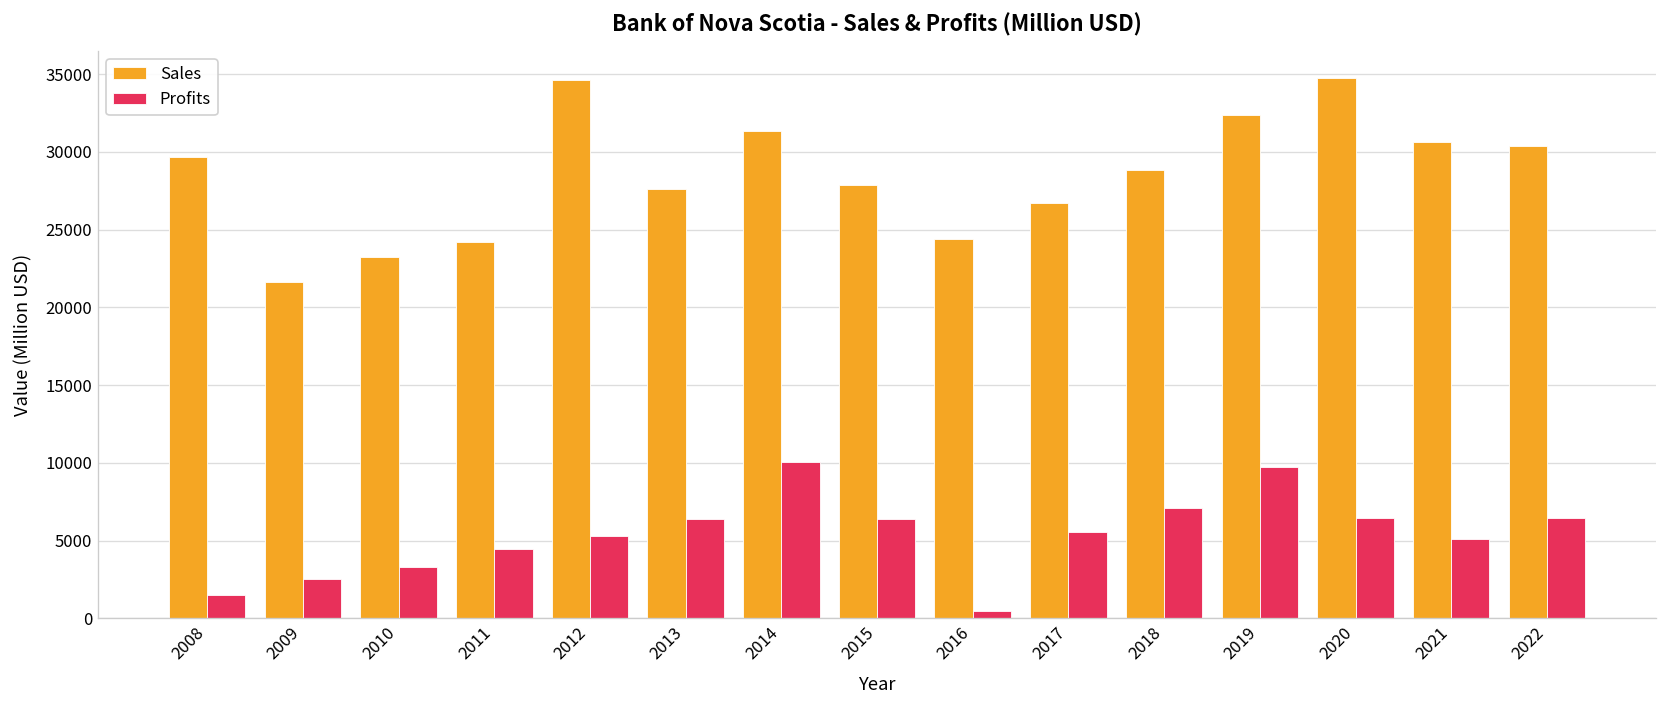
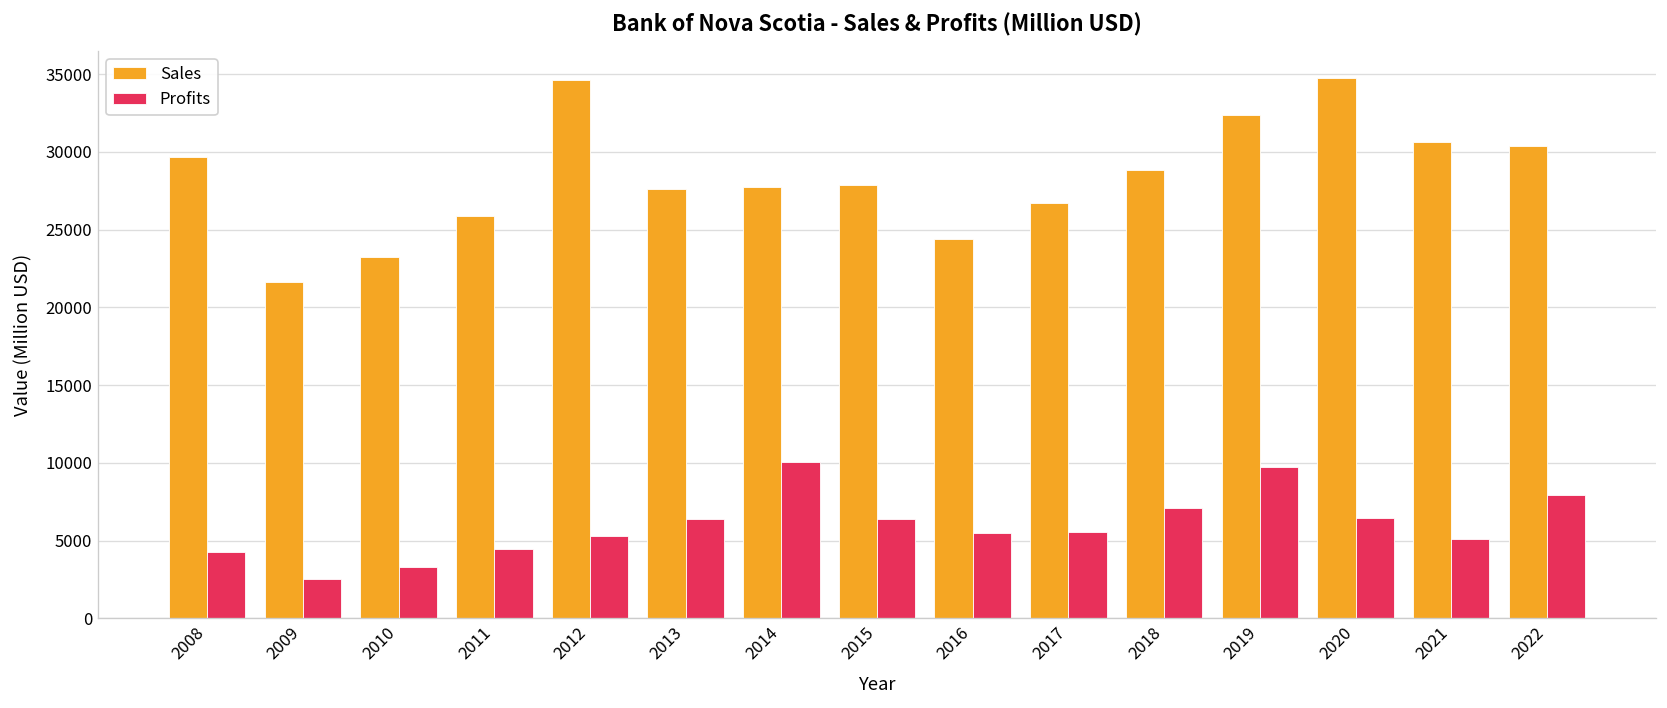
Profits, 2008: 1500 -> 4300
Sales, 2011: 24200 -> 25900
Sales, 2014: 31300 -> 27700
Profits, 2016: 500 -> 5500
Profits, 2022: 6500 -> 8000
